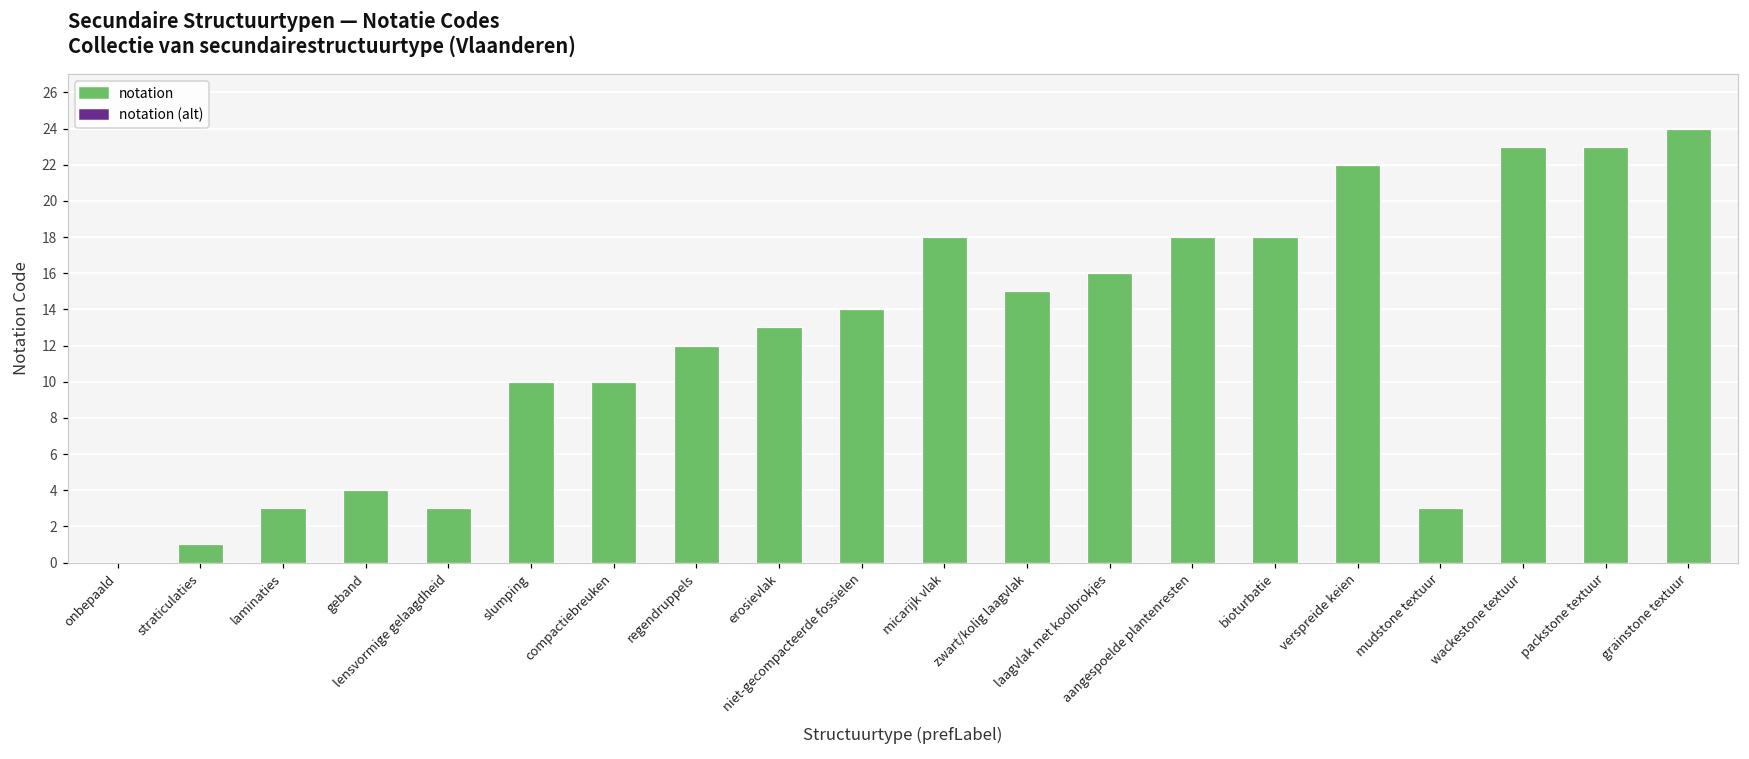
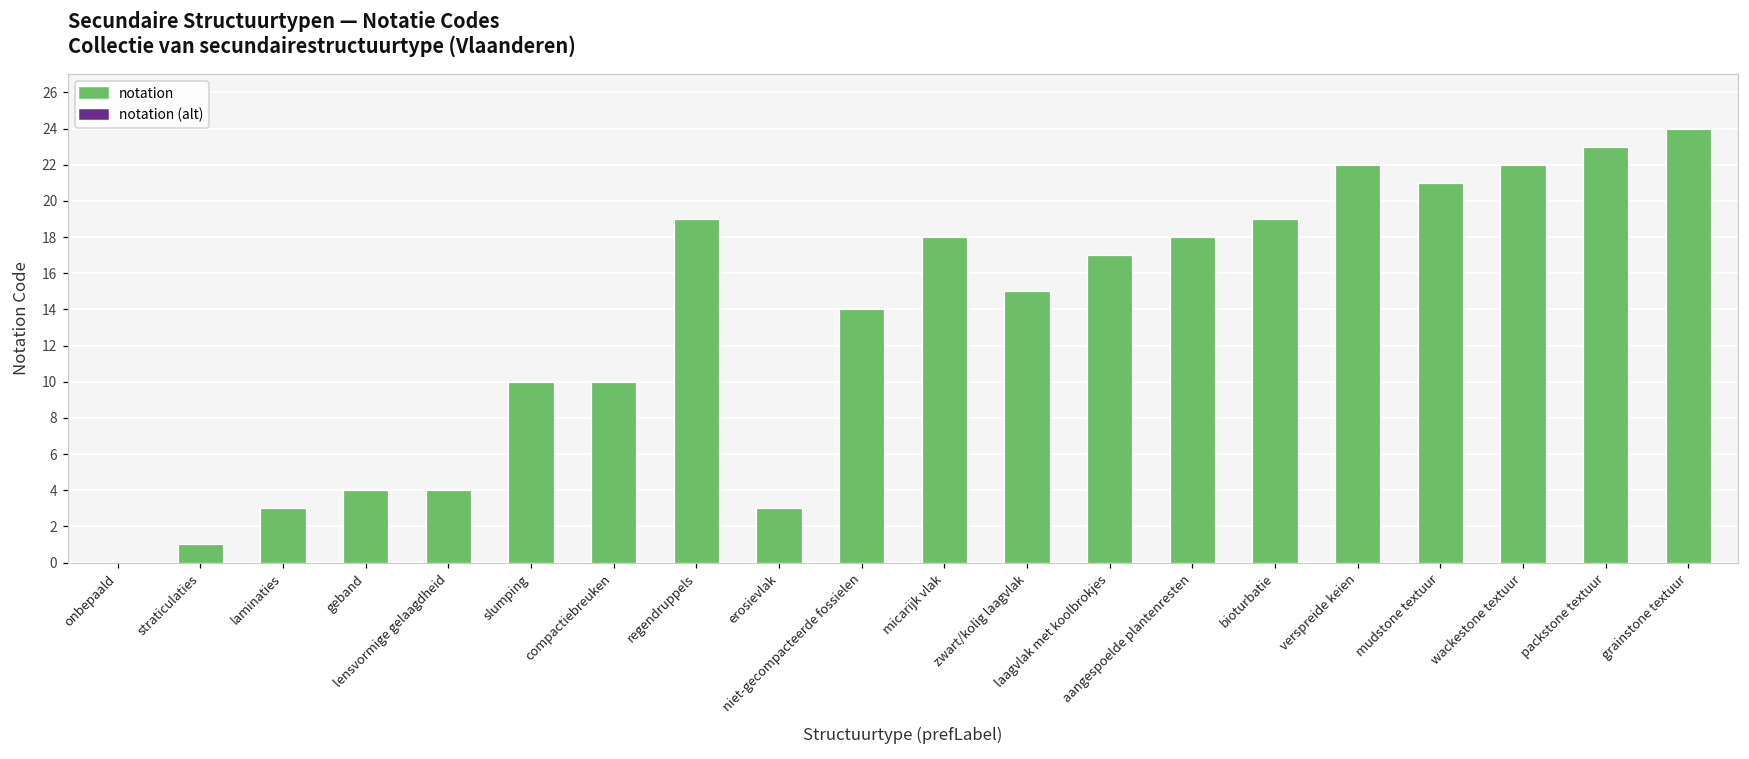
lensvormige gelaagdheid: 3 -> 4
regendruppels: 12 -> 19
erosievlak: 13 -> 3
laagvlak met koolbrokjes: 16 -> 17
bioturbatie: 18 -> 19
mudstone textuur: 3 -> 21
wackestone textuur: 23 -> 22
